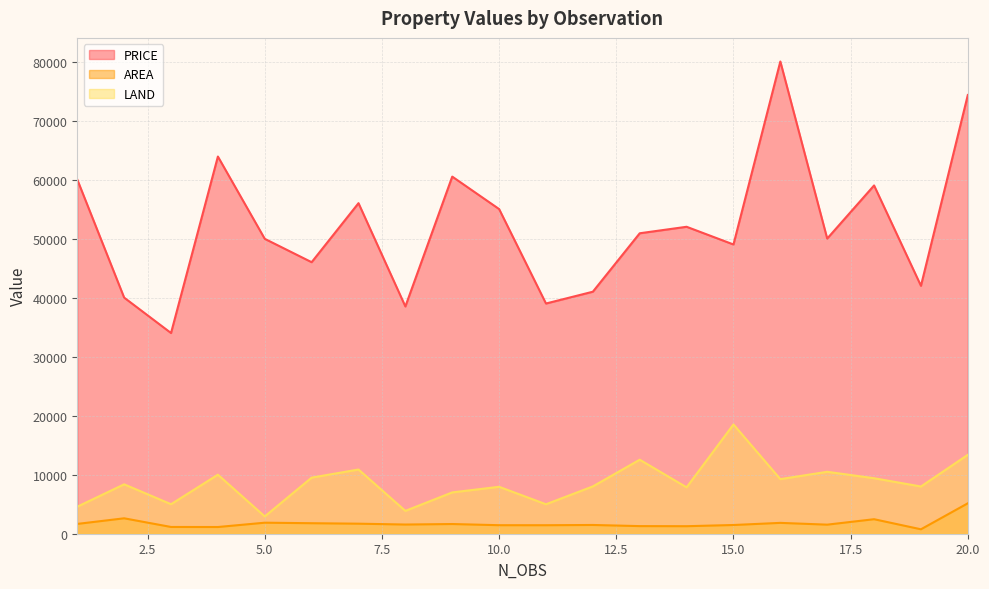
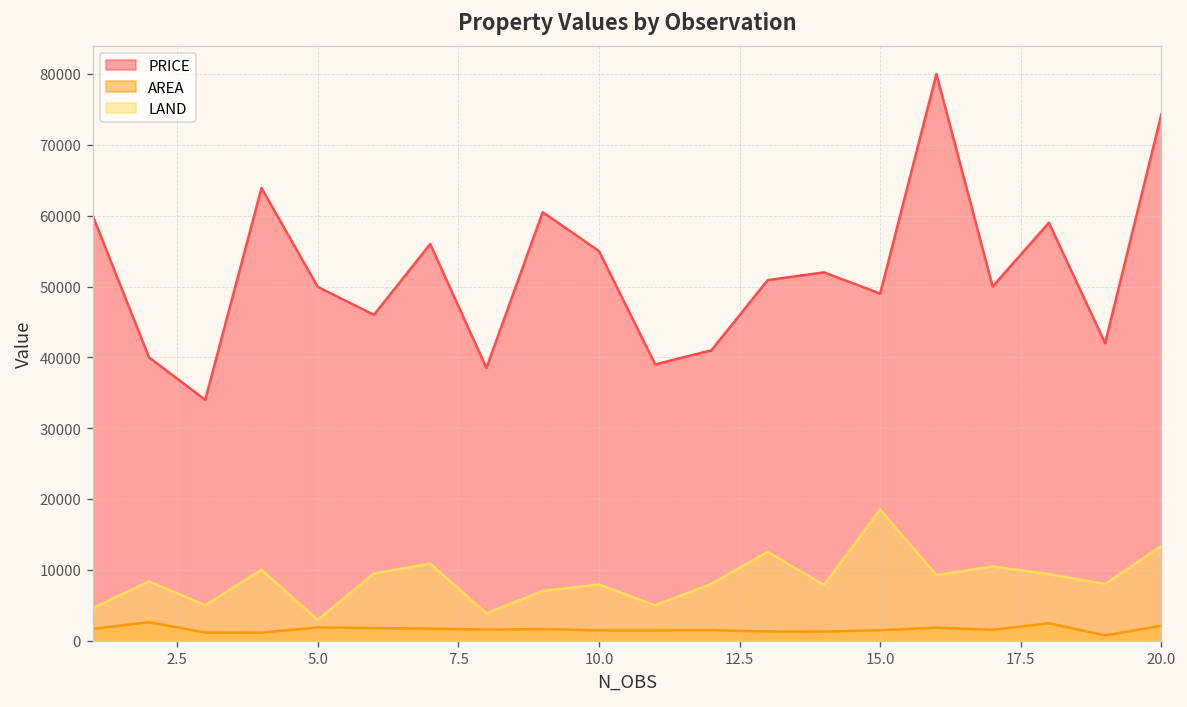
AREA, 20.0: 5000 -> 2000
